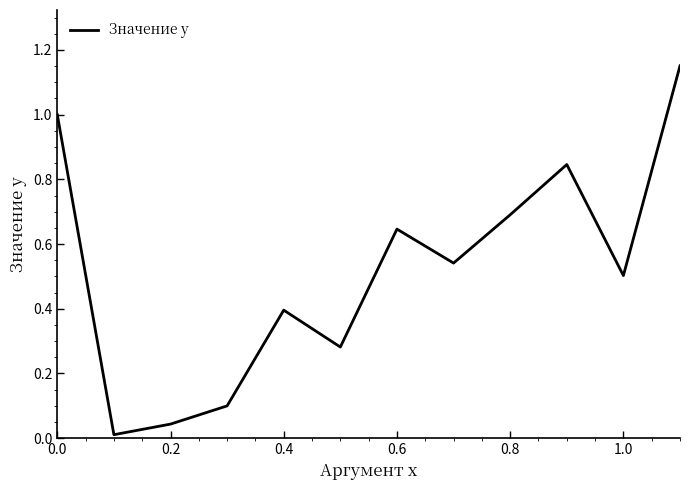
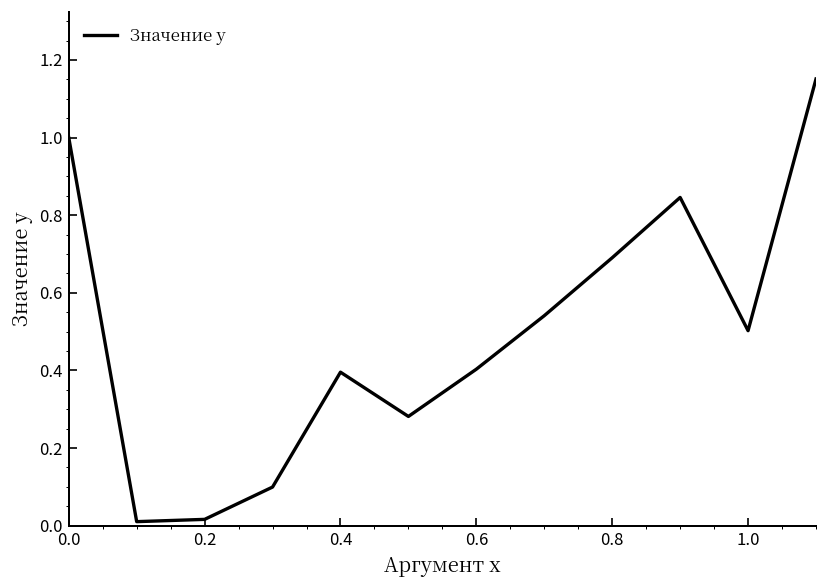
0.2: 0.04 -> 0.02
0.6: 0.65 -> 0.40
